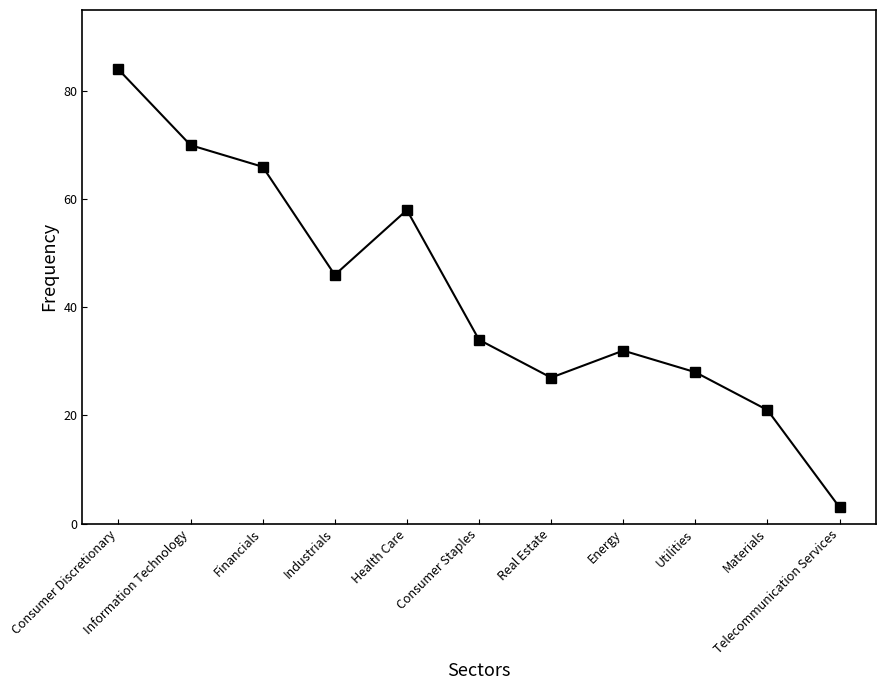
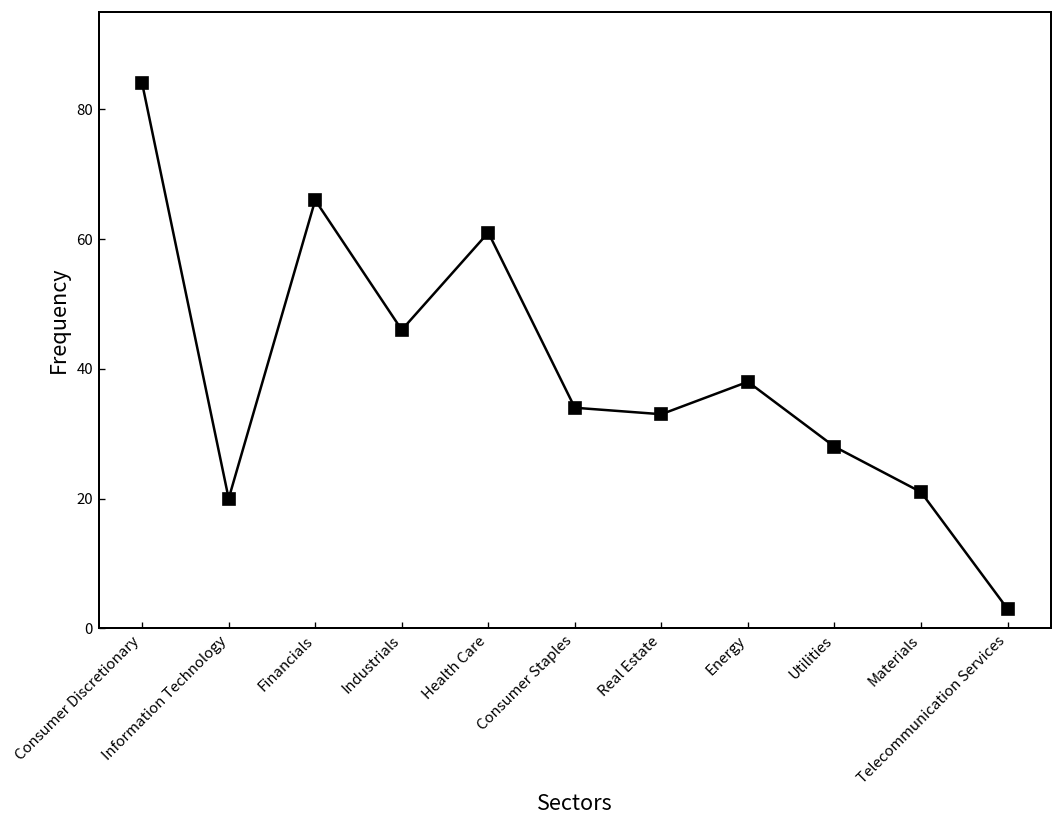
Information Technology: 70 -> 20
Health Care: 58 -> 61
Real Estate: 27 -> 33
Energy: 32 -> 38
